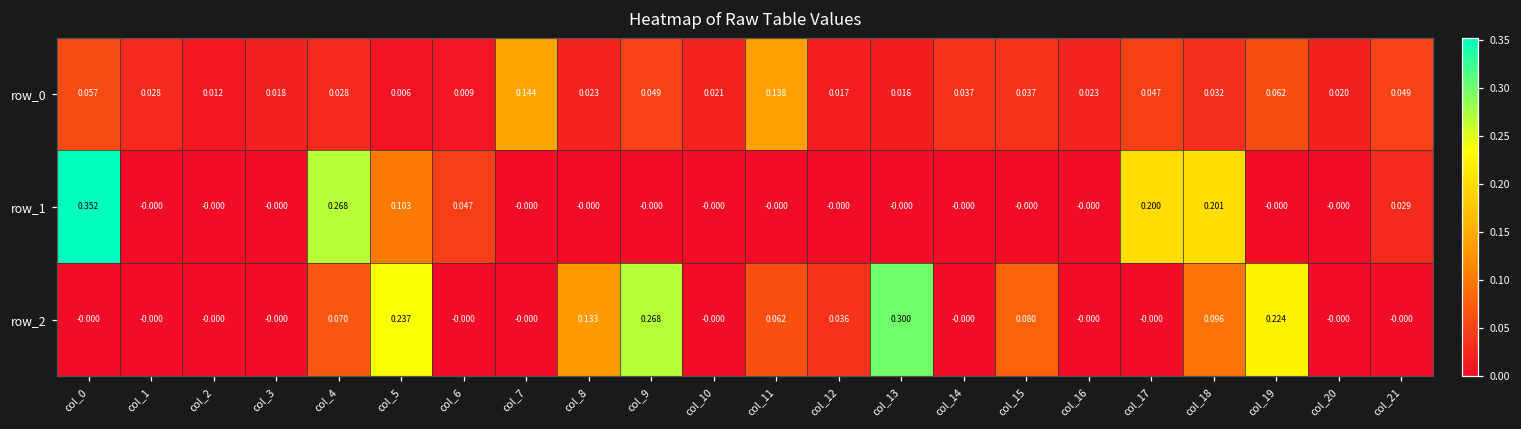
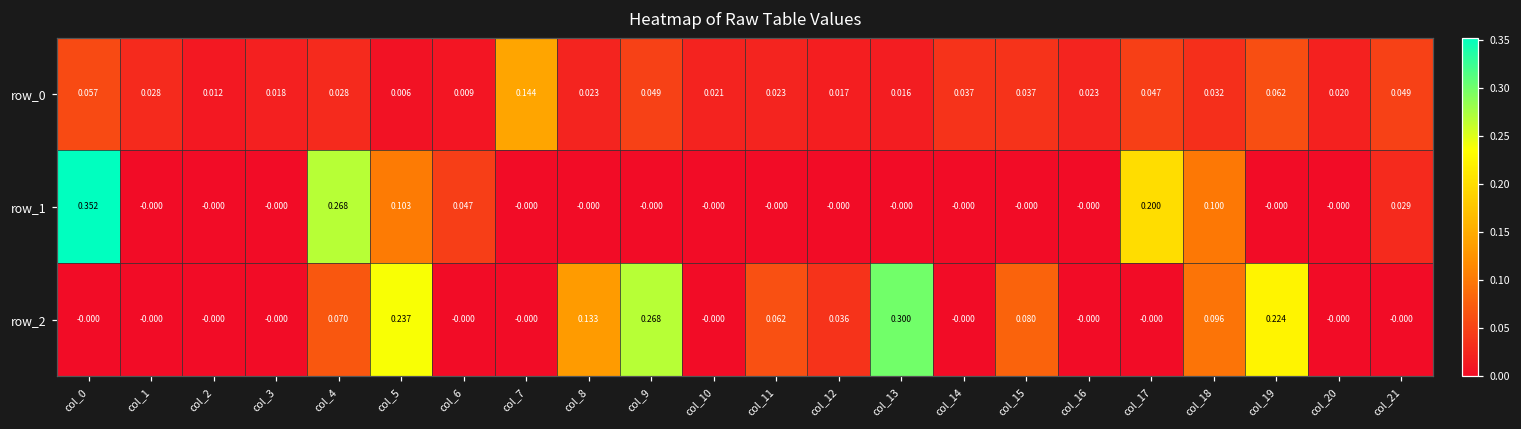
row_0, col_11: 0.138 -> 0.023
row_1, col_18: 0.201 -> 0.100
